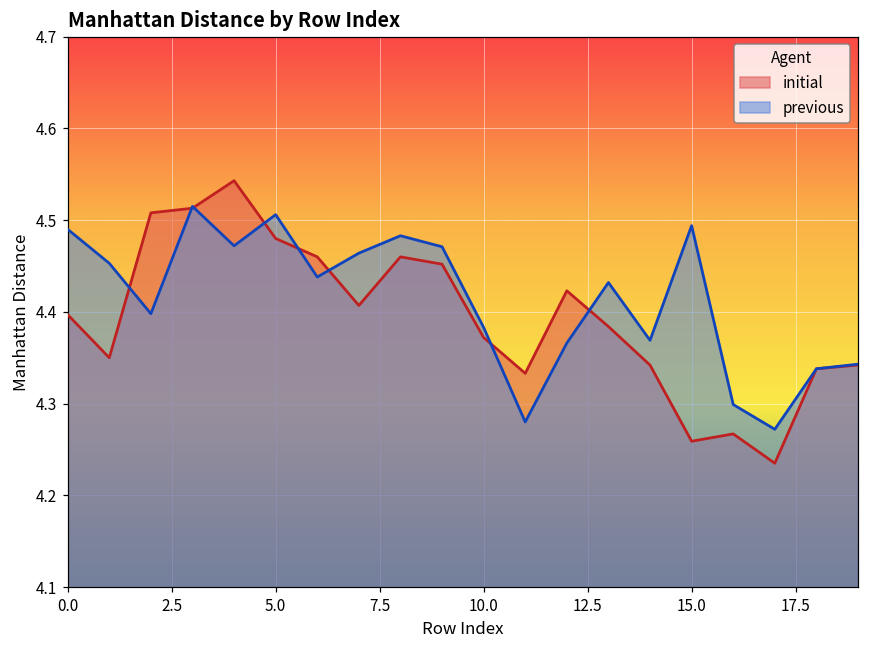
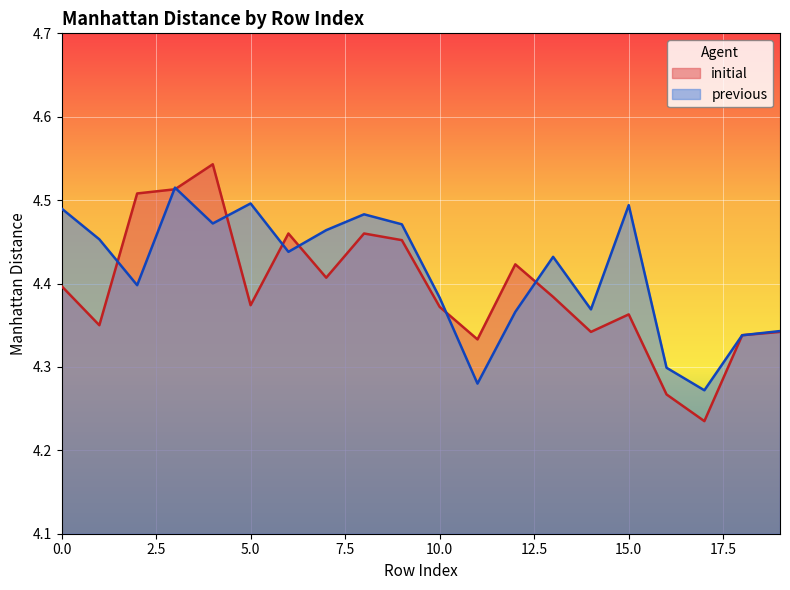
initial, 5.0: 4.48 -> 4.37
previous, 5.0: 4.51 -> 4.50
initial, 15.0: 4.26 -> 4.36
